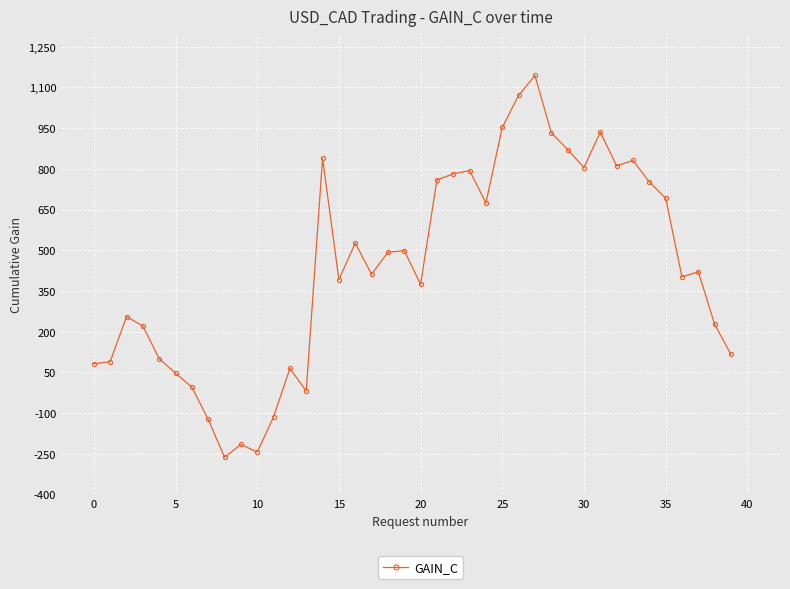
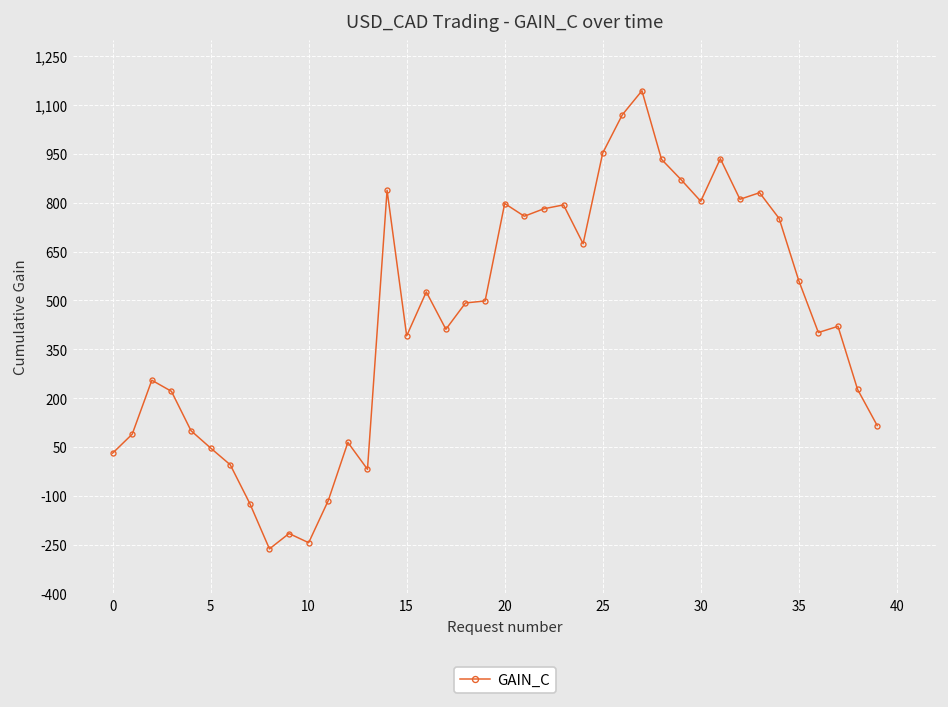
0: 80 -> 30
20: 370 -> 800
35: 690 -> 560
